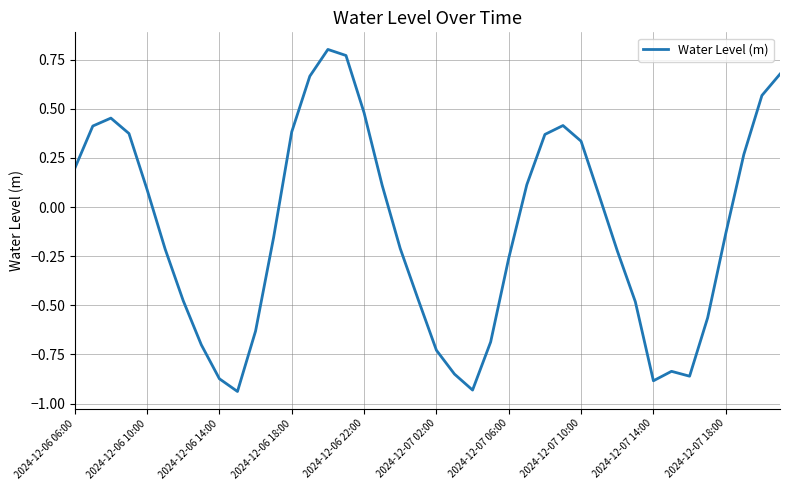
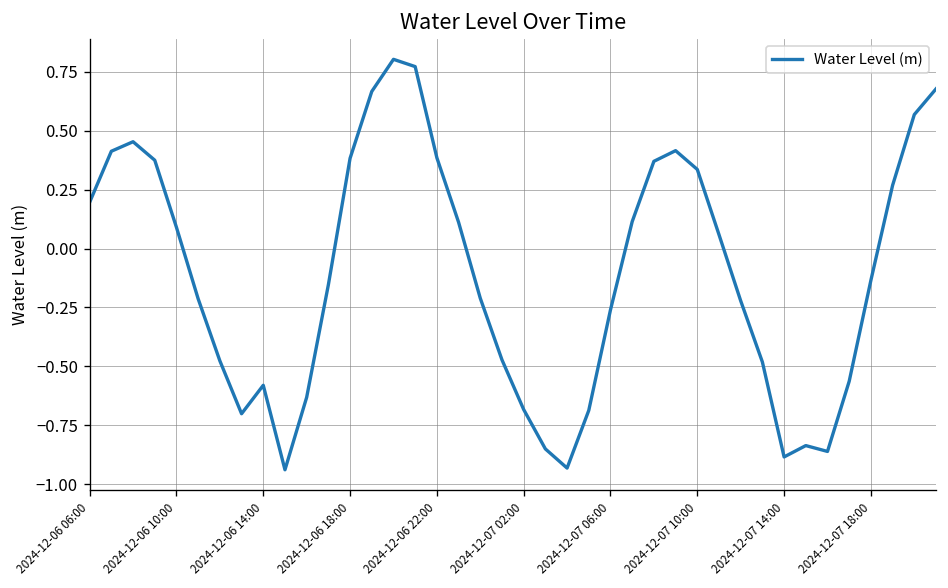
2024-12-06 14:00: -0.87 -> -0.58
2024-12-06 22:00: 0.48 -> 0.38
2024-12-07 02:00: -0.73 -> -0.68
